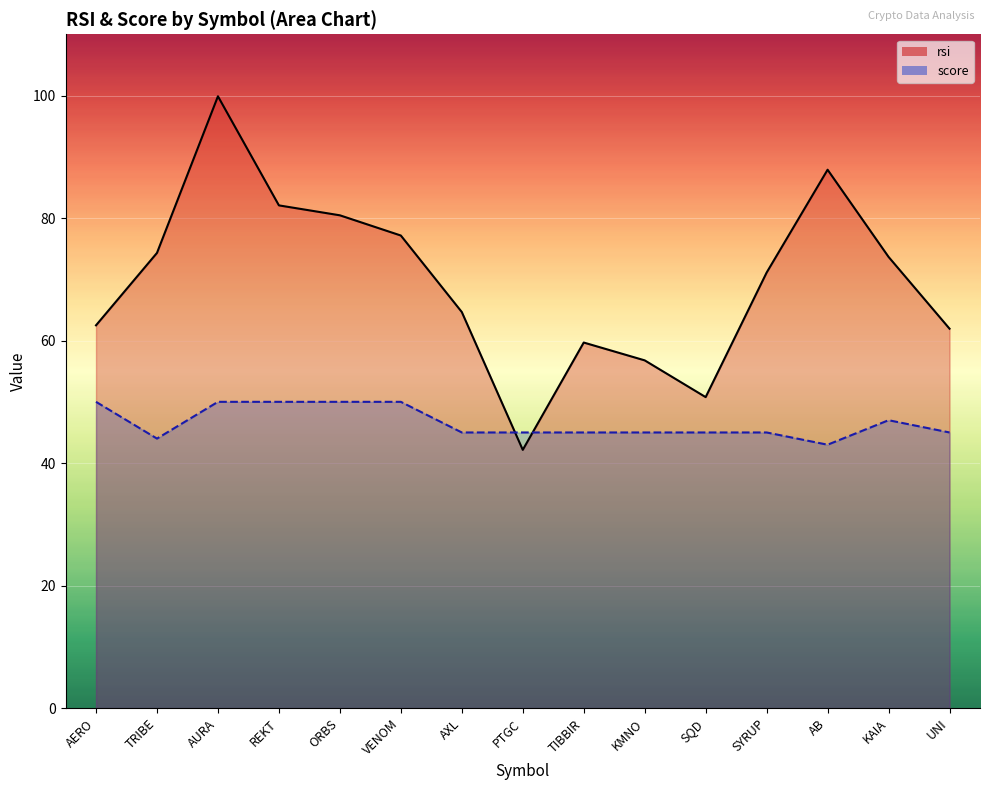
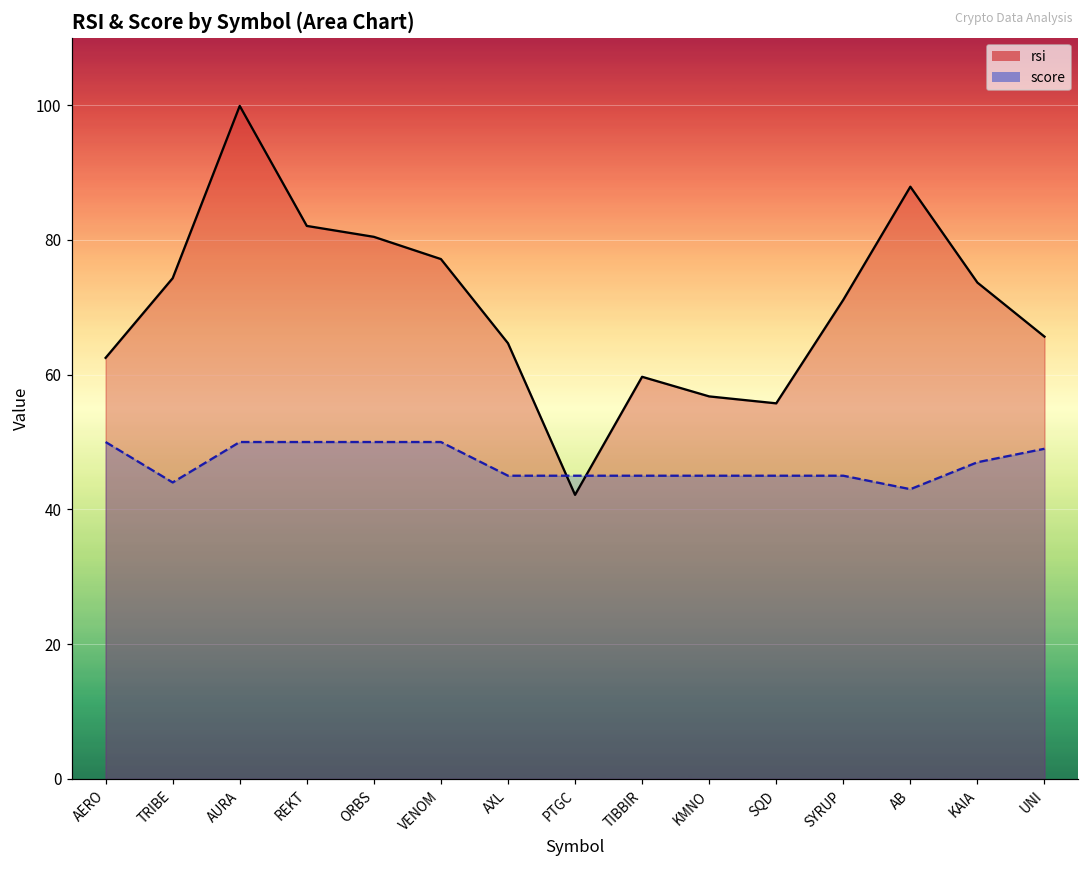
rsi, SQD: 51 -> 56
rsi, UNI: 62 -> 66
score, UNI: 45 -> 49
